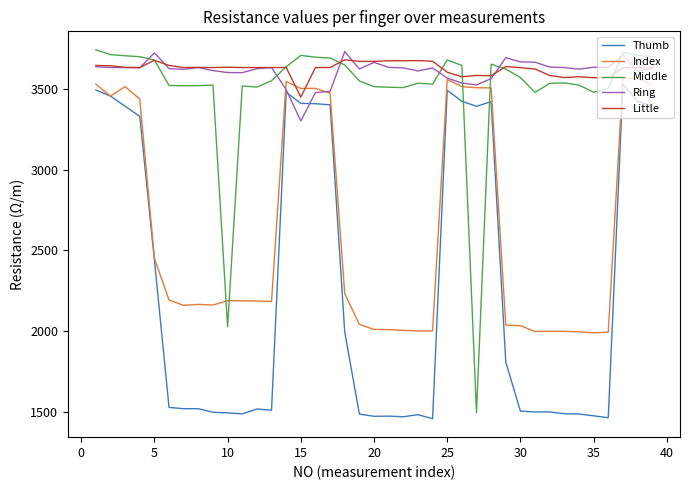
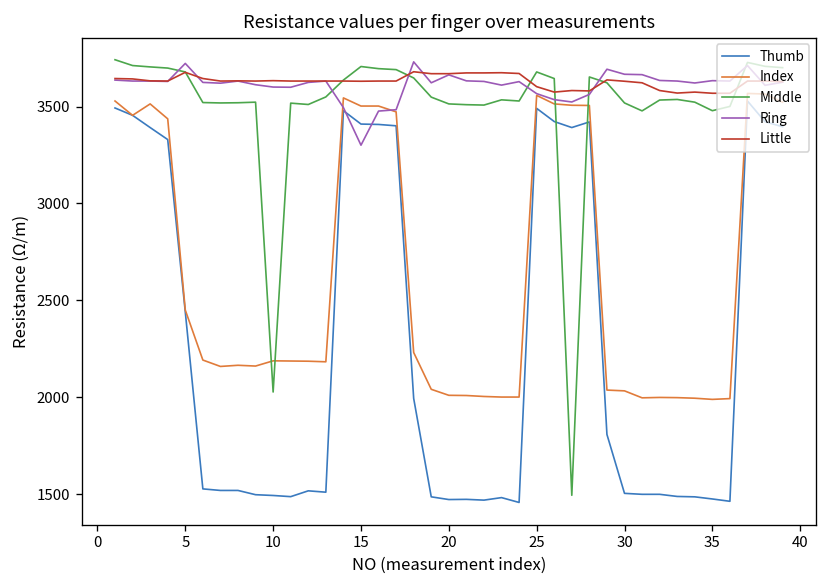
Little, 15: 3450 -> 3630
Middle, 30: 3570 -> 3520
